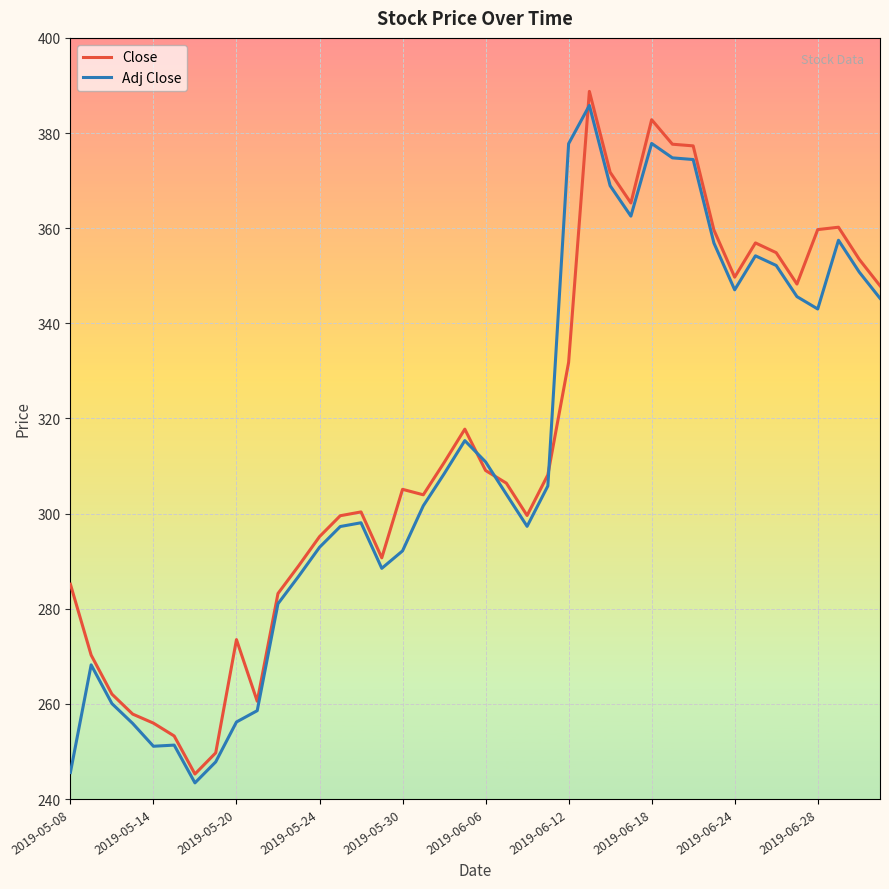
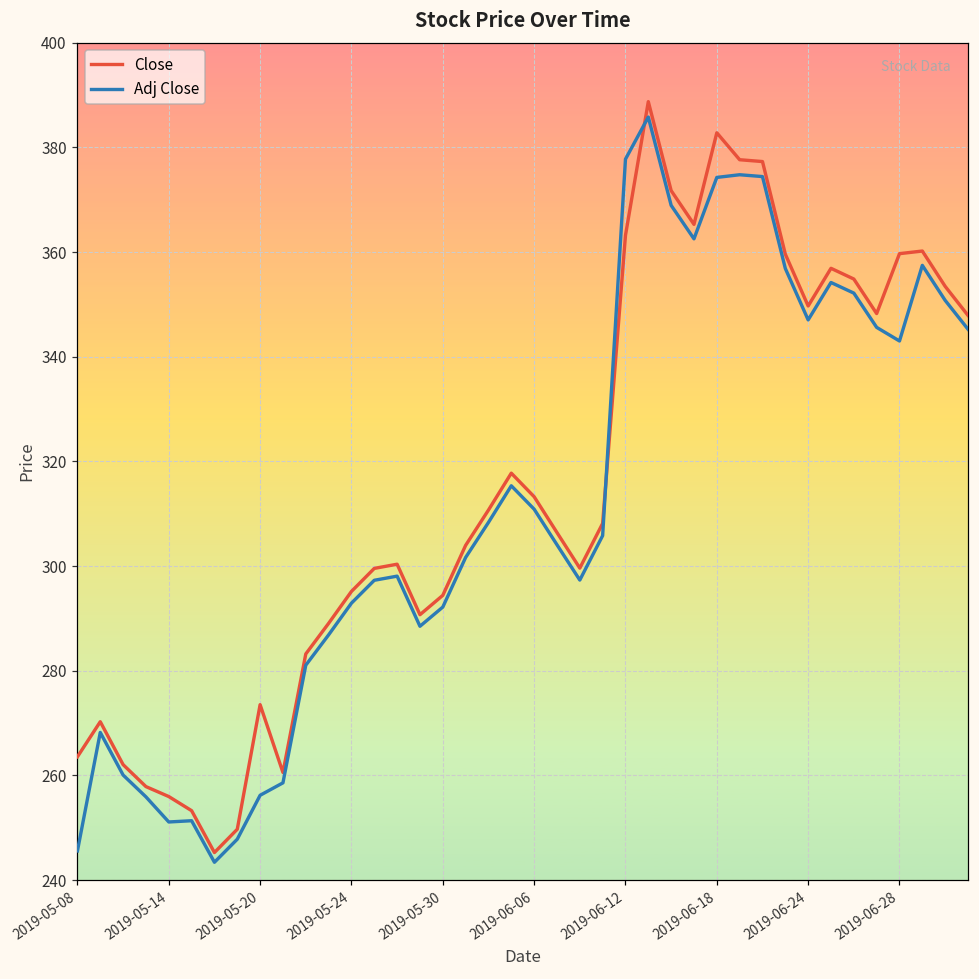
Close, 2019-05-08: 285 -> 264
Close, 2019-05-30: 305 -> 294
Close, 2019-06-06: 309 -> 313
Close, 2019-06-12: 332 -> 363
Adj Close, 2019-06-18: 378 -> 374
